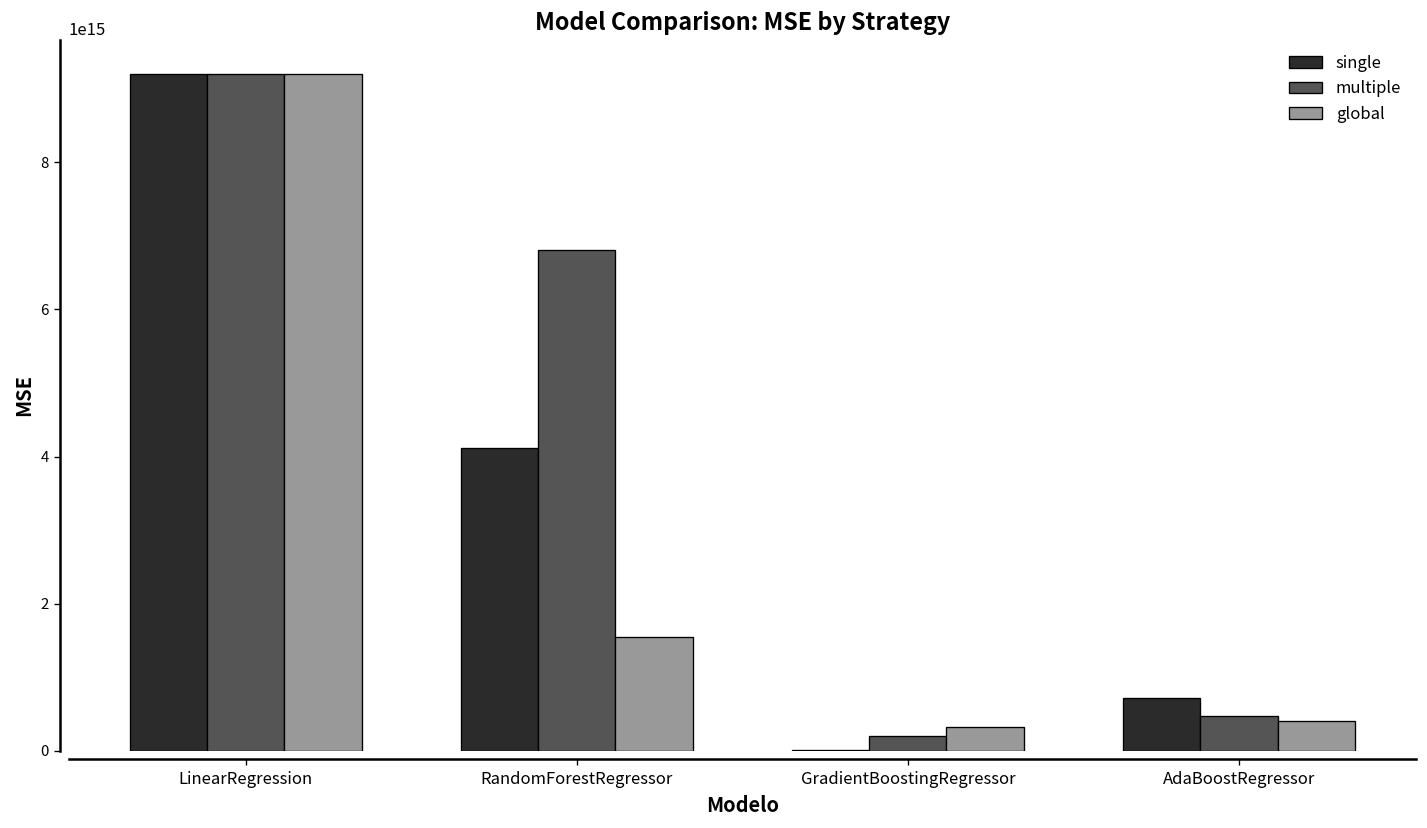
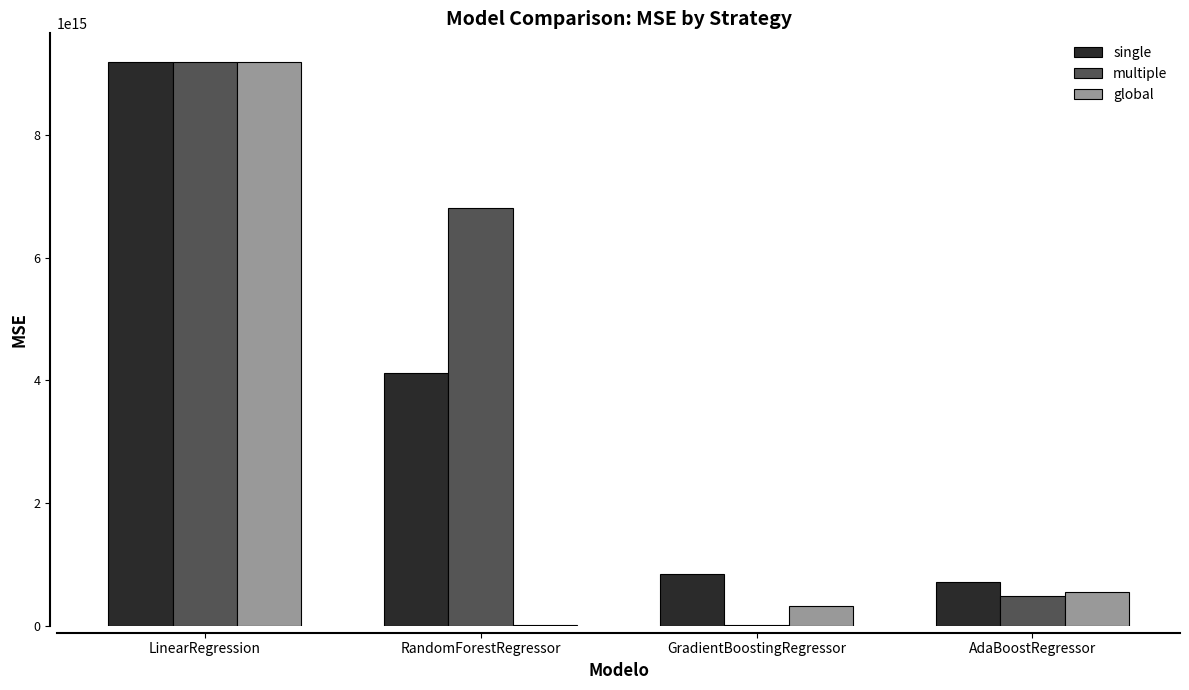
global, RandomForestRegressor: 1600000000000000 -> 0
single, GradientBoostingRegressor: 0 -> 800000000000000
multiple, GradientBoostingRegressor: 200000000000000 -> 0
global, AdaBoostRegressor: 400000000000000 -> 500000000000000
